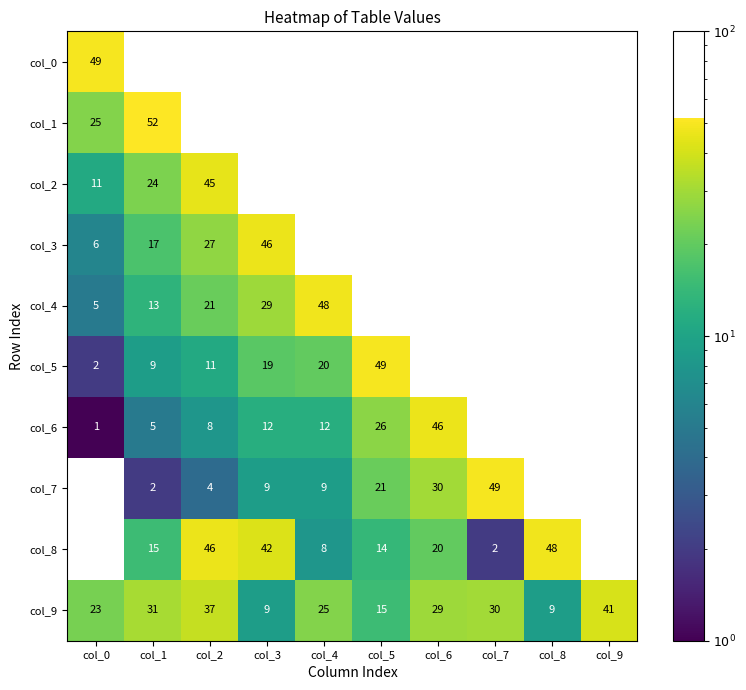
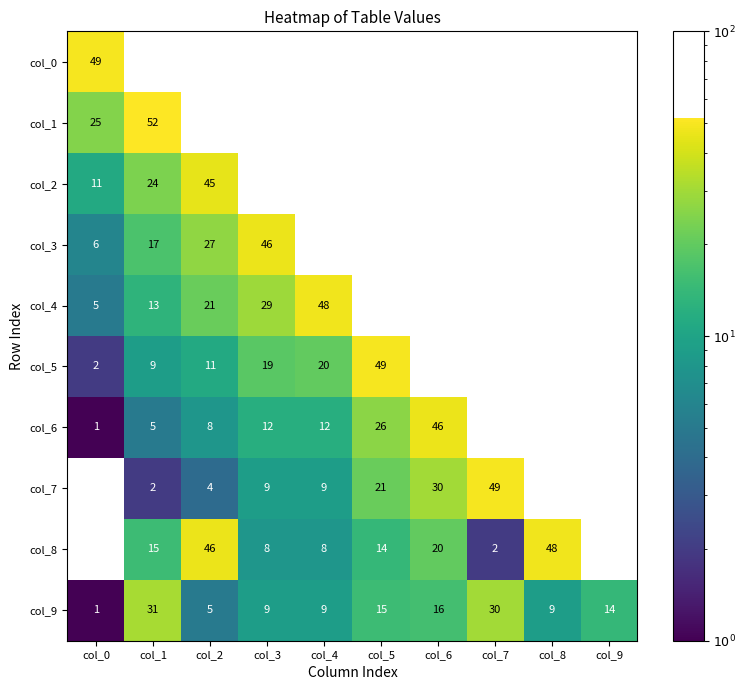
col_8, col_3: 42 -> 8
col_9, col_0: 23 -> 1
col_9, col_2: 37 -> 5
col_9, col_4: 25 -> 9
col_9, col_6: 29 -> 16
col_9, col_9: 41 -> 14
